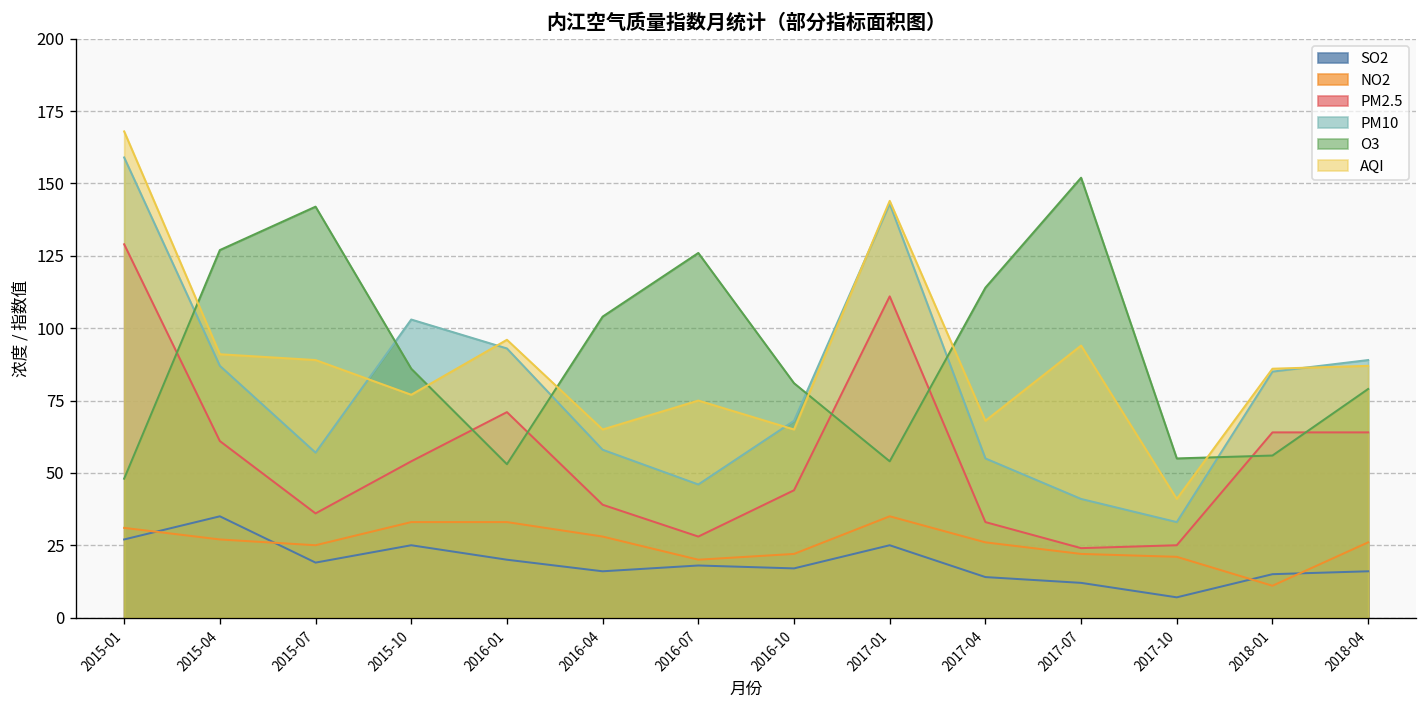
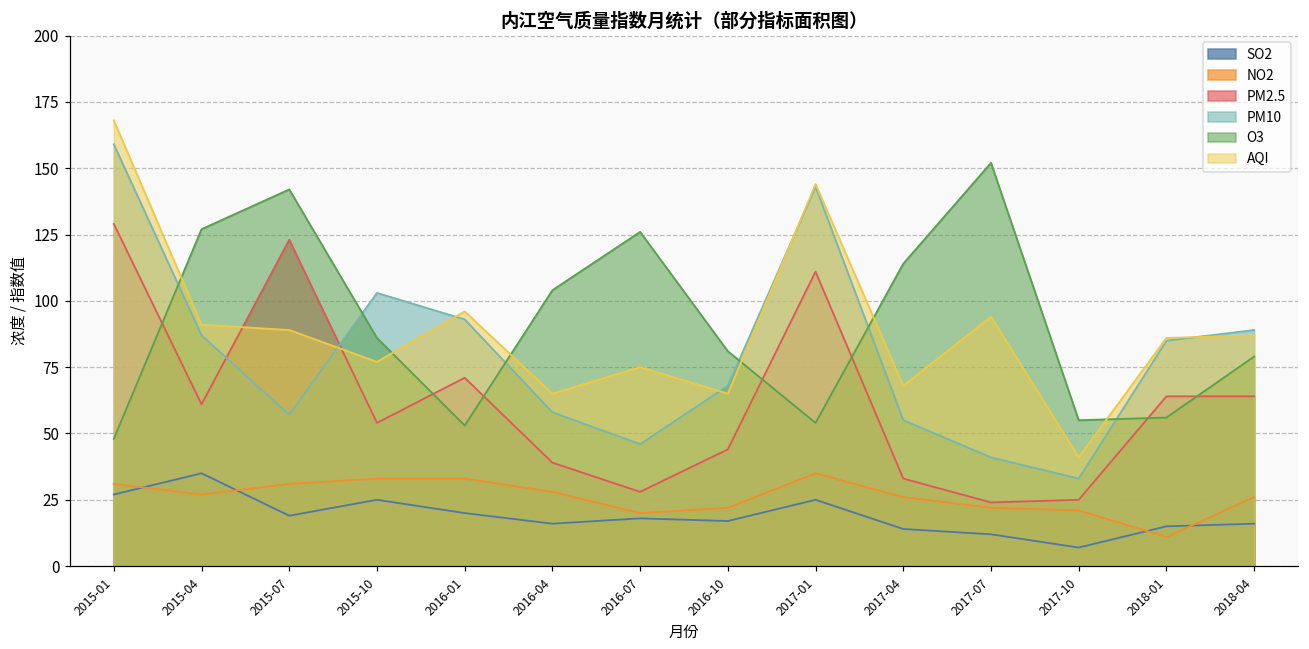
NO2, 2015-07: 25 -> 31
PM2.5, 2015-07: 36 -> 123
